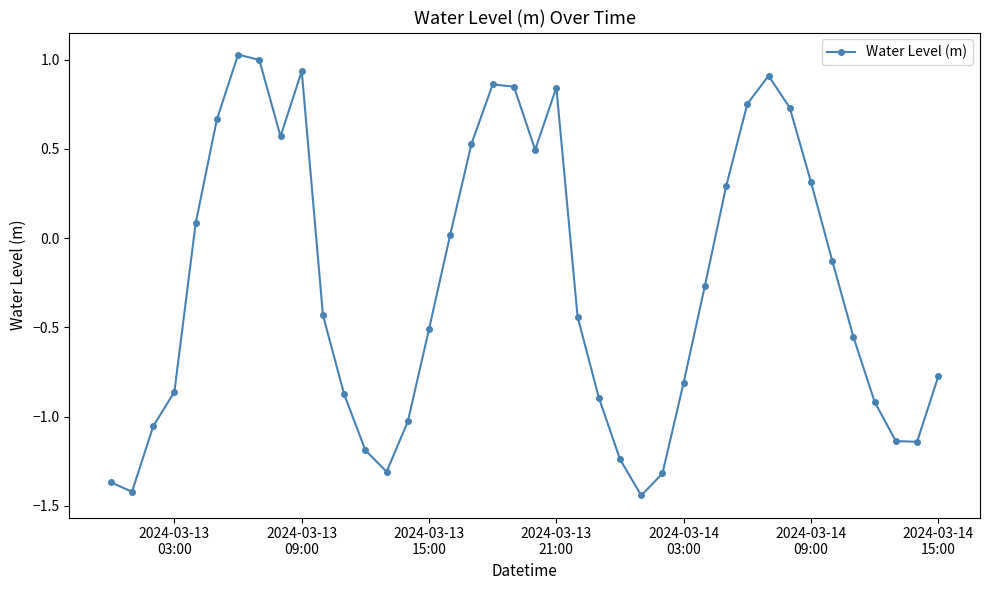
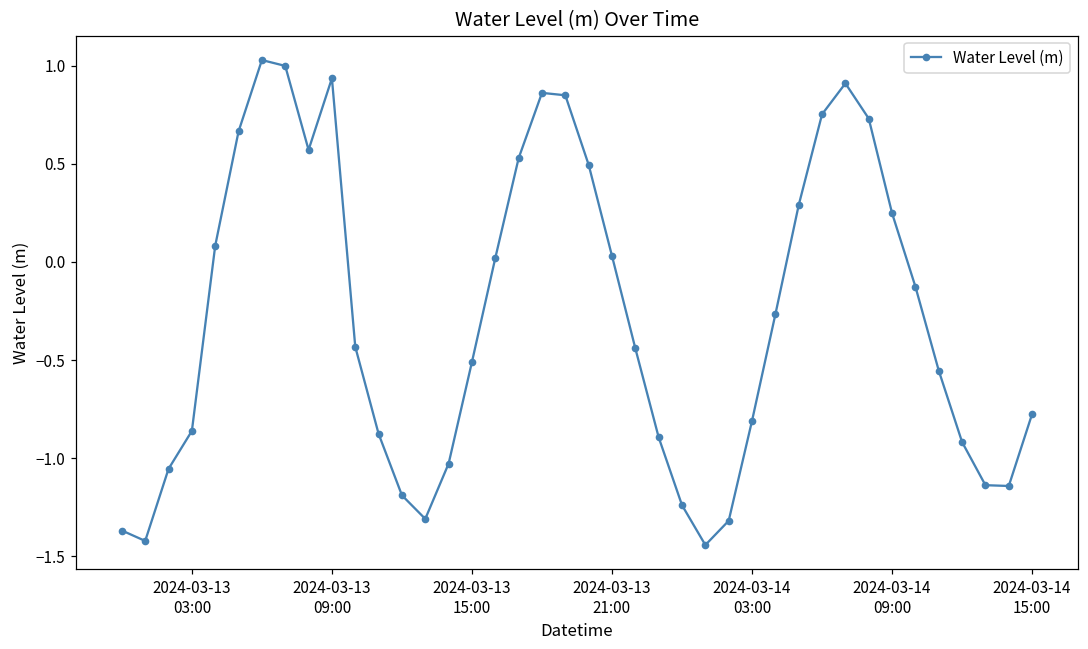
2024-03-13 21:00: 0.84 -> 0.03
2024-03-14 09:00: 0.31 -> 0.25
